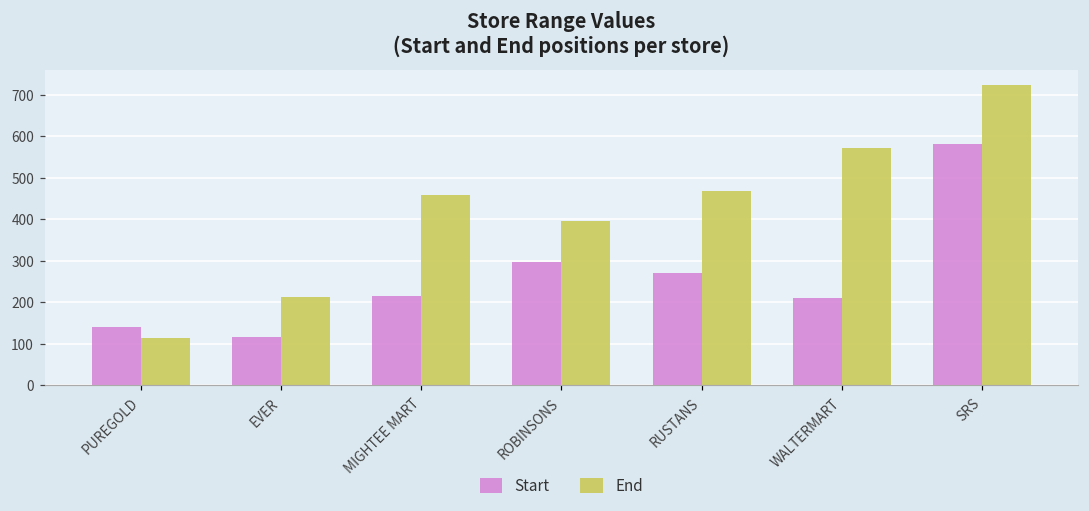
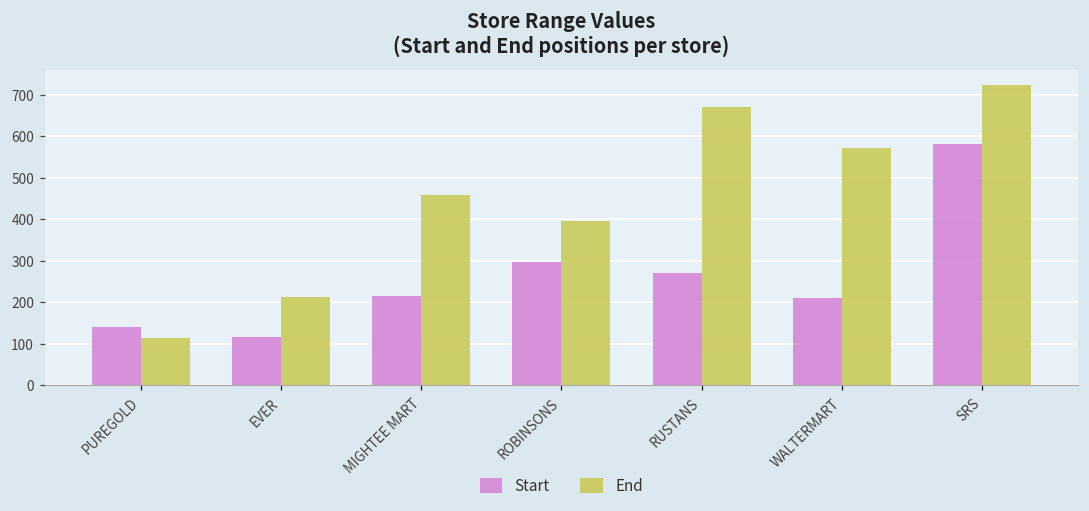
End, RUSTANS: 470 -> 670
